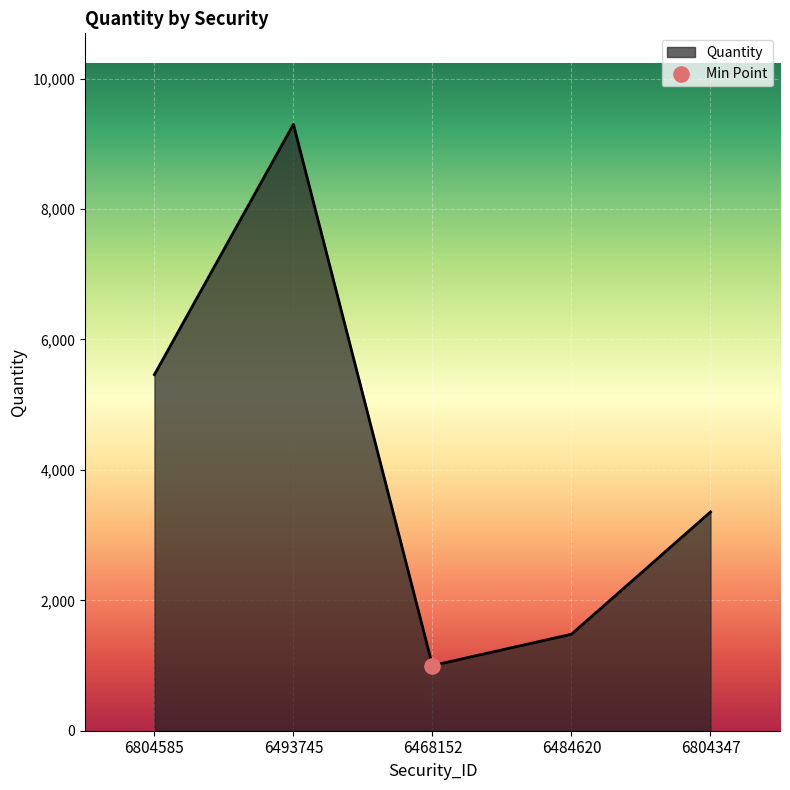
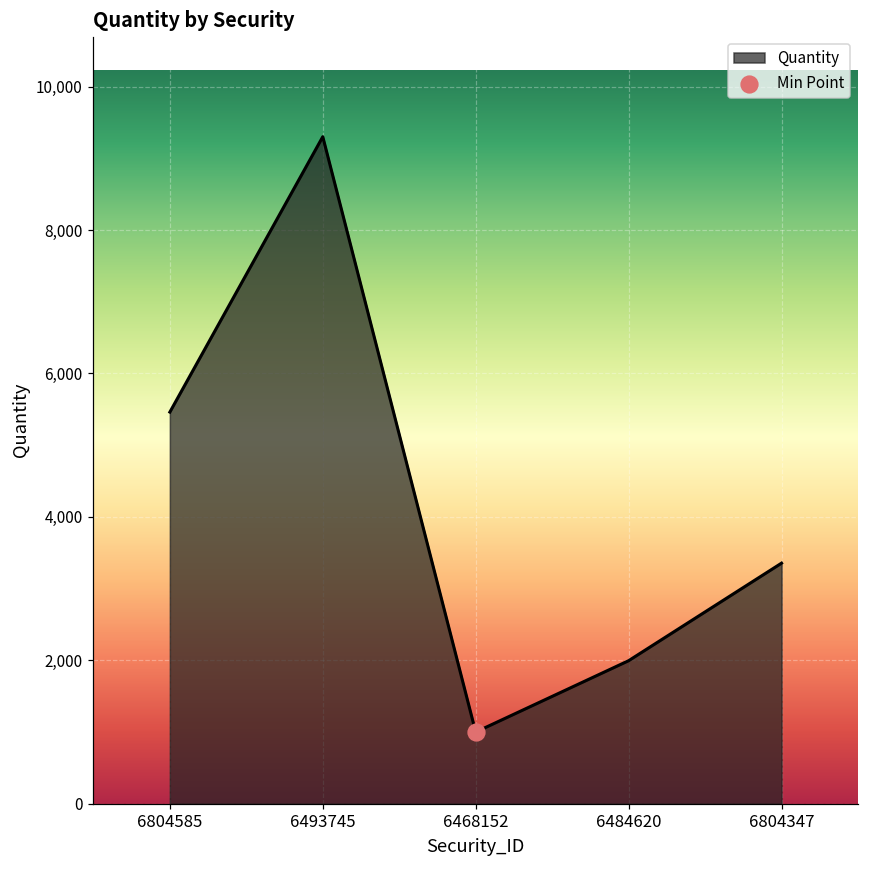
Quantity, 6484620: 1,500 -> 2,000
